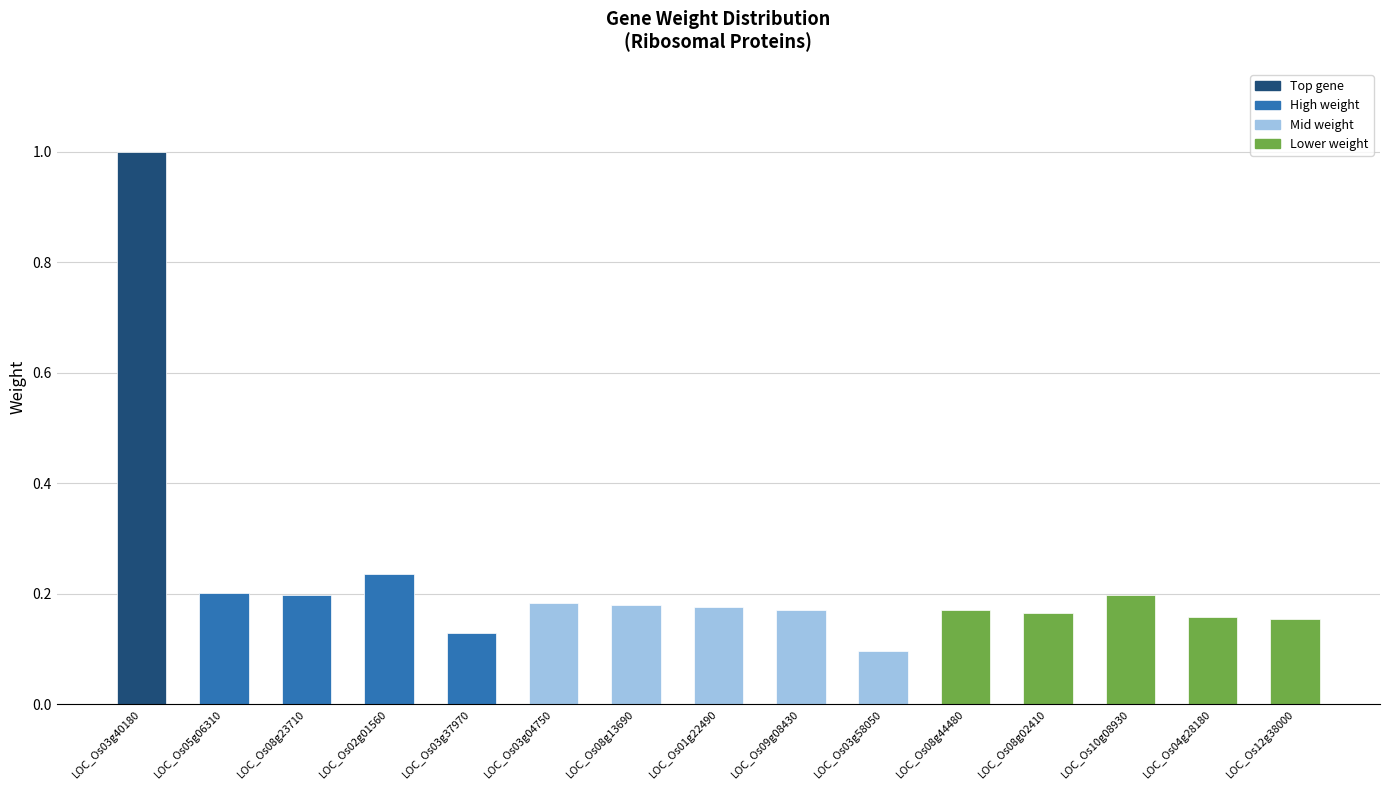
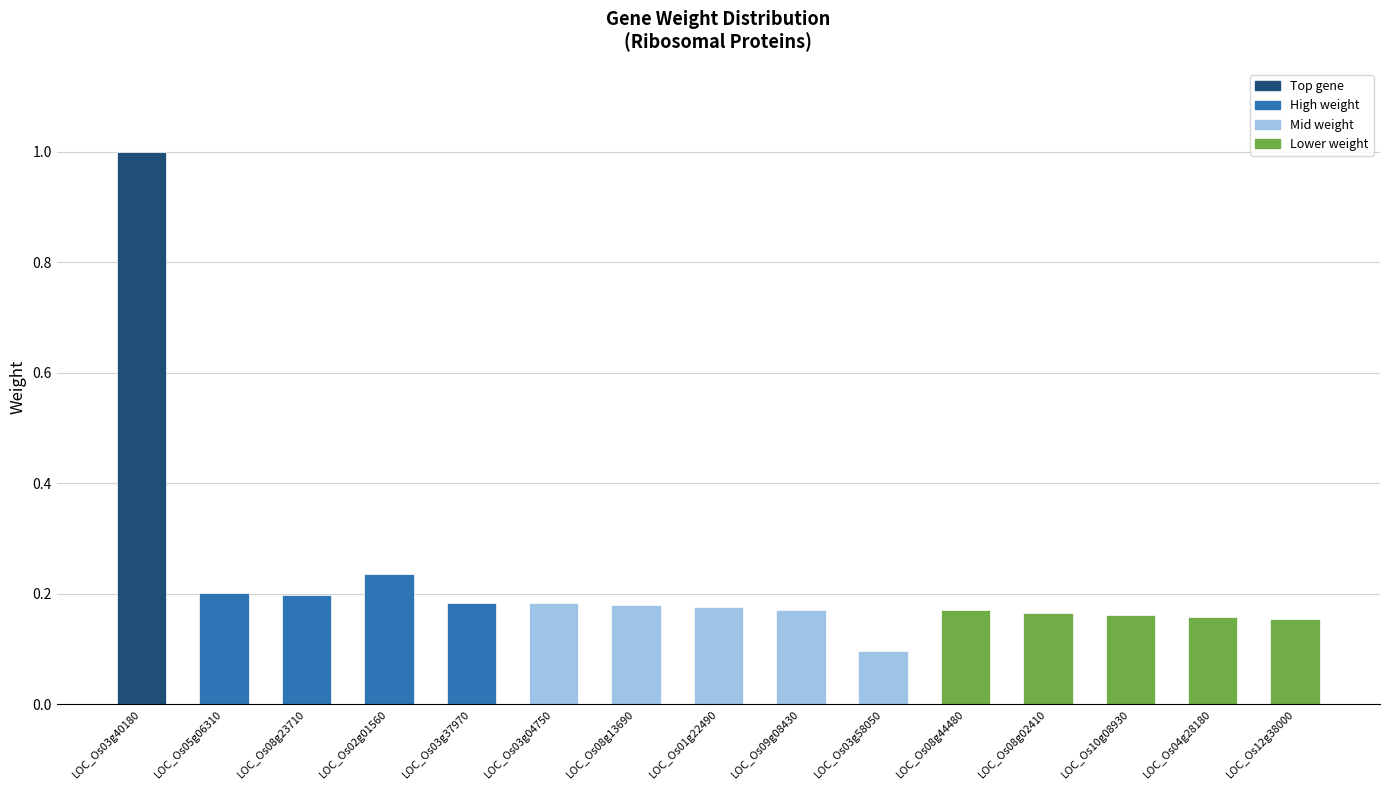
LOC_Os03g37970: 0.13 -> 0.18
LOC_Os10g08930: 0.20 -> 0.16
